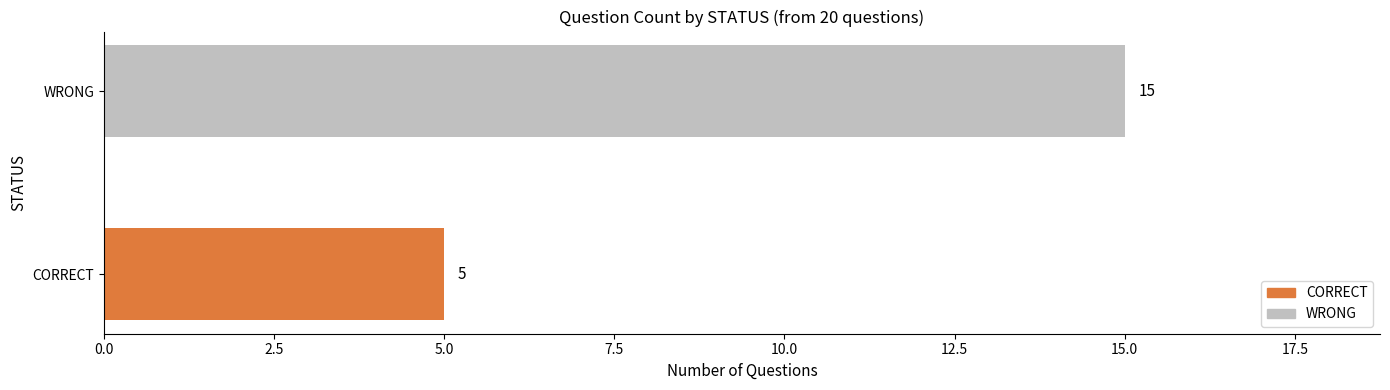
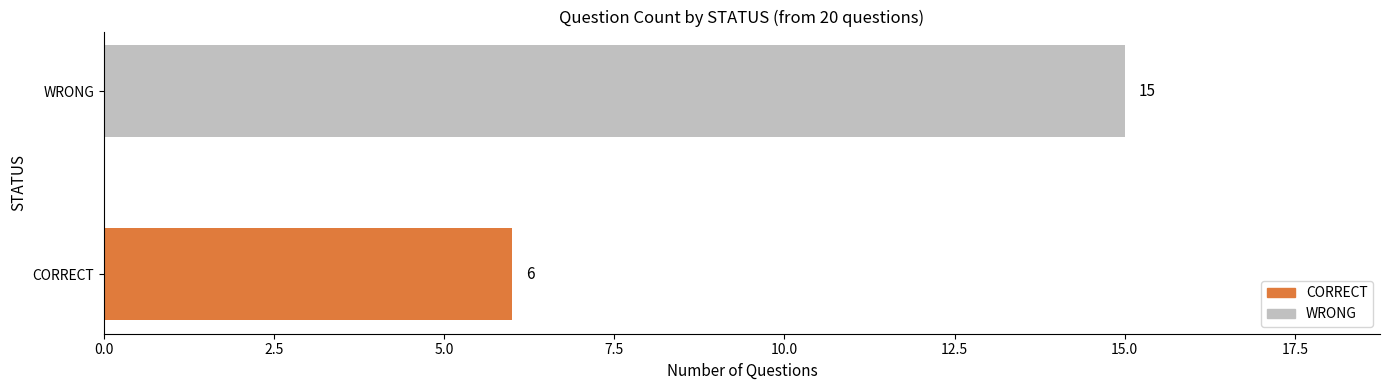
CORRECT: 5 -> 6
